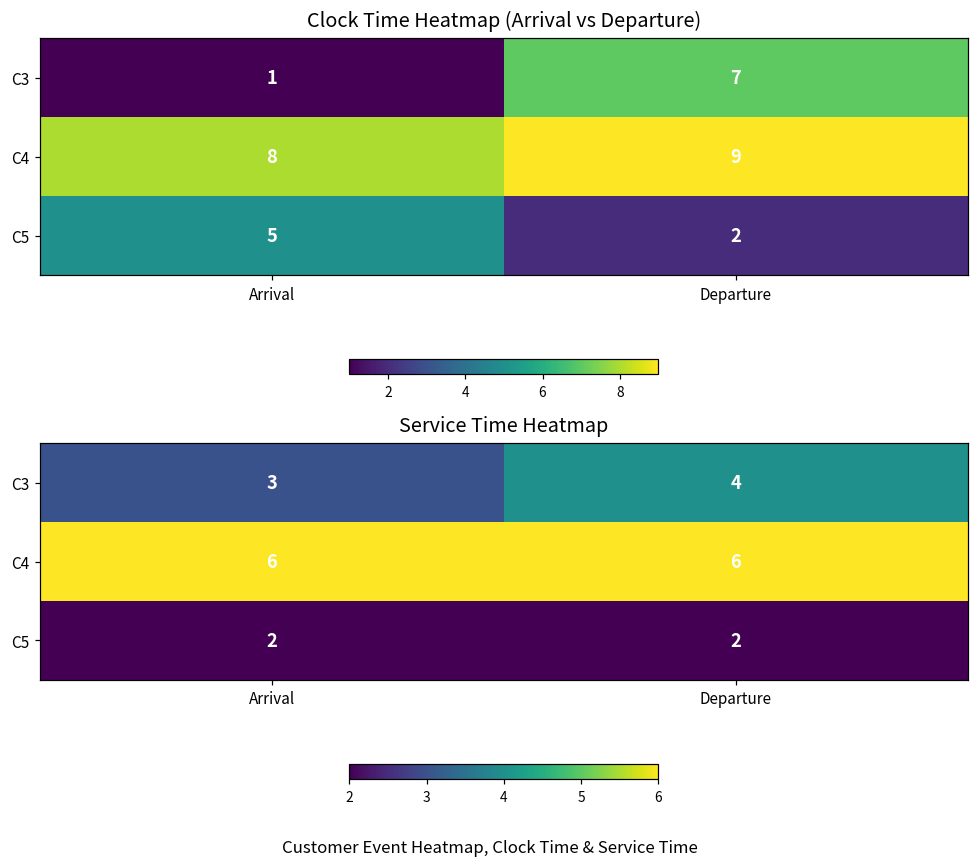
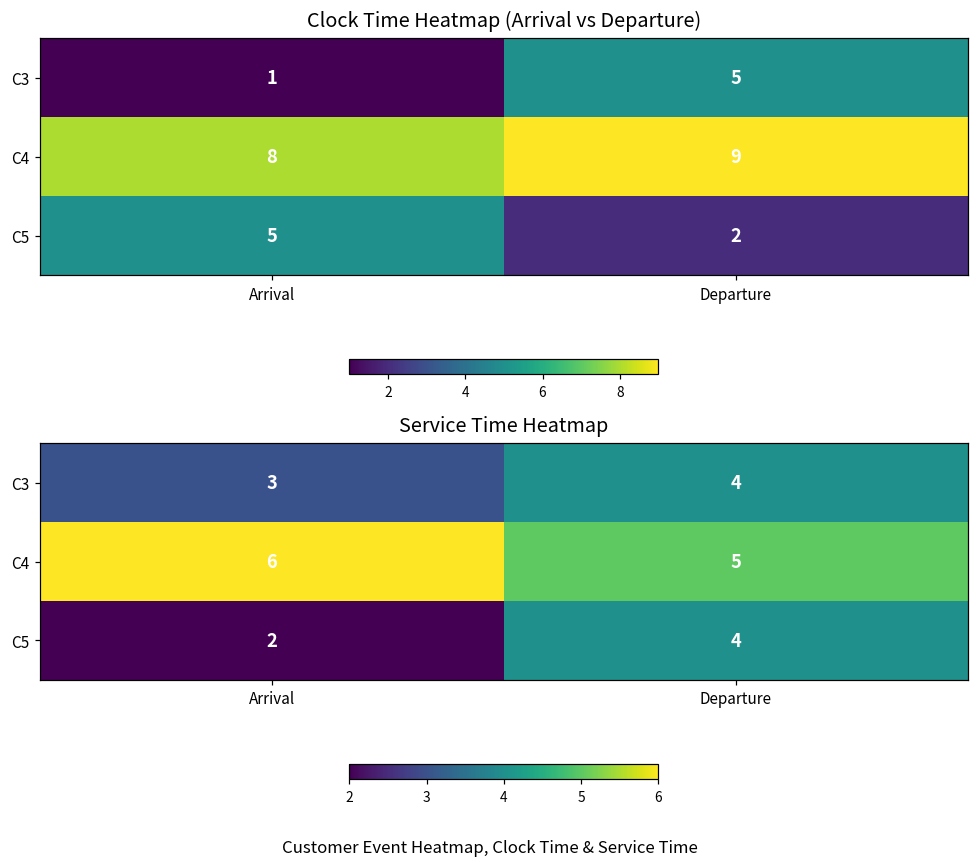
Clock Time Heatmap (Arrival vs Departure), C3, Departure: 7 -> 5
Service Time Heatmap, C4, Departure: 6 -> 5
Service Time Heatmap, C5, Departure: 2 -> 4
